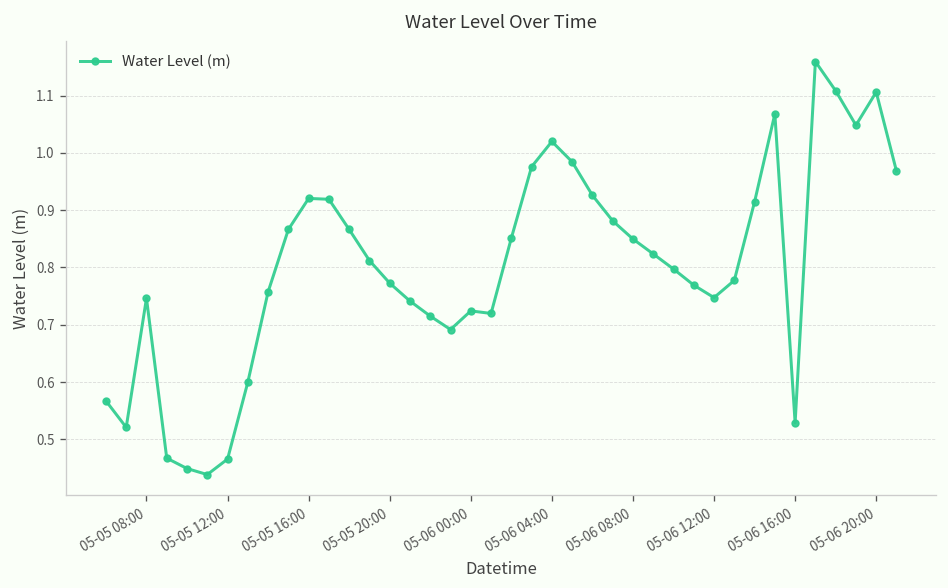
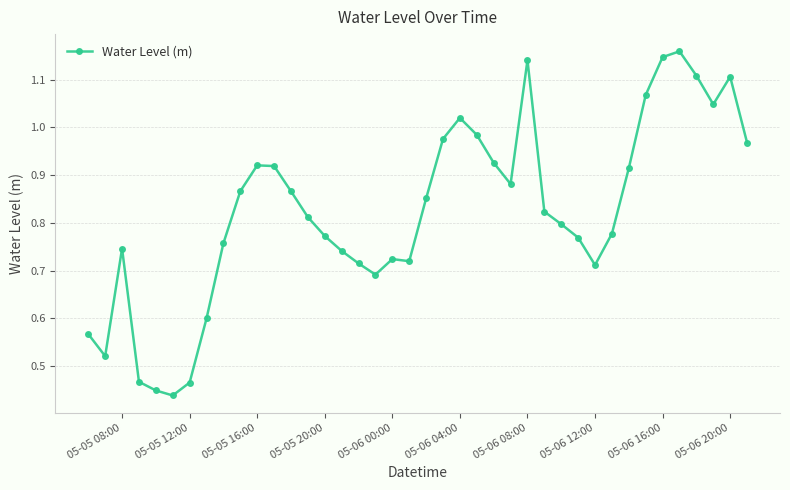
05-06 08:00: 0.85 -> 1.14
05-06 12:00: 0.75 -> 0.71
05-06 16:00: 0.53 -> 1.15
